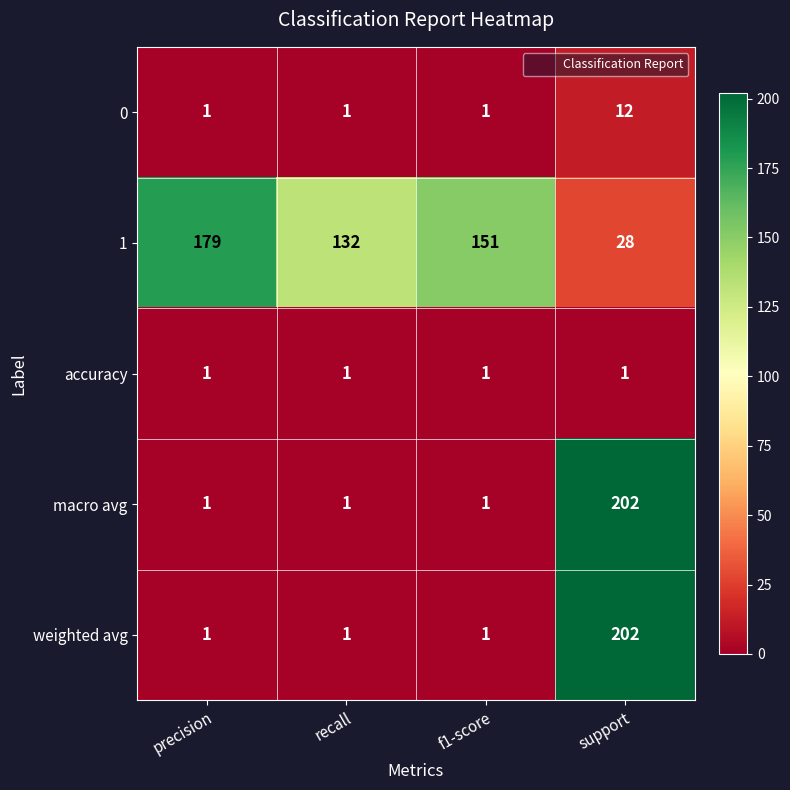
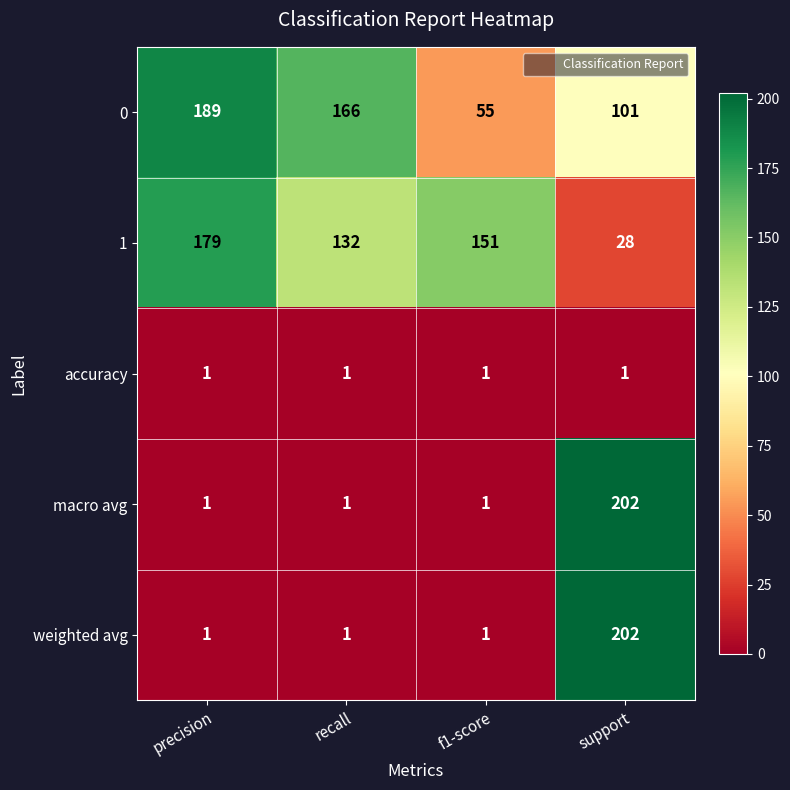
0, precision: 1 -> 189
0, recall: 1 -> 166
0, f1-score: 1 -> 55
0, support: 12 -> 101
